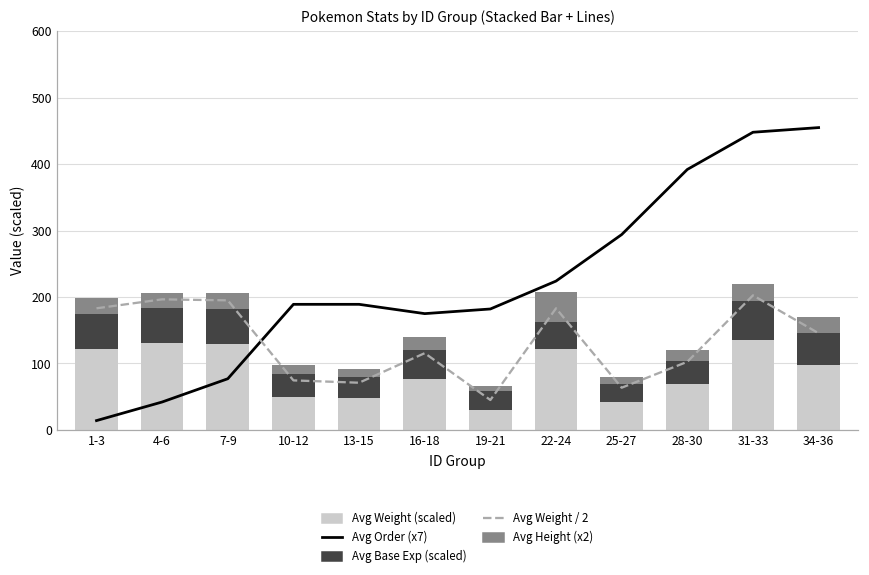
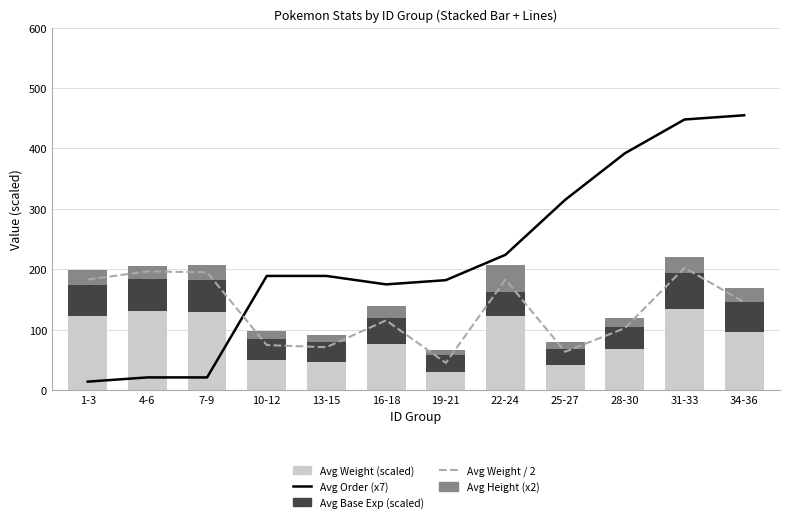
Avg Order (x7), 4-6: 40 -> 20
Avg Order (x7), 7-9: 80 -> 20
Avg Order (x7), 25-27: 290 -> 320
